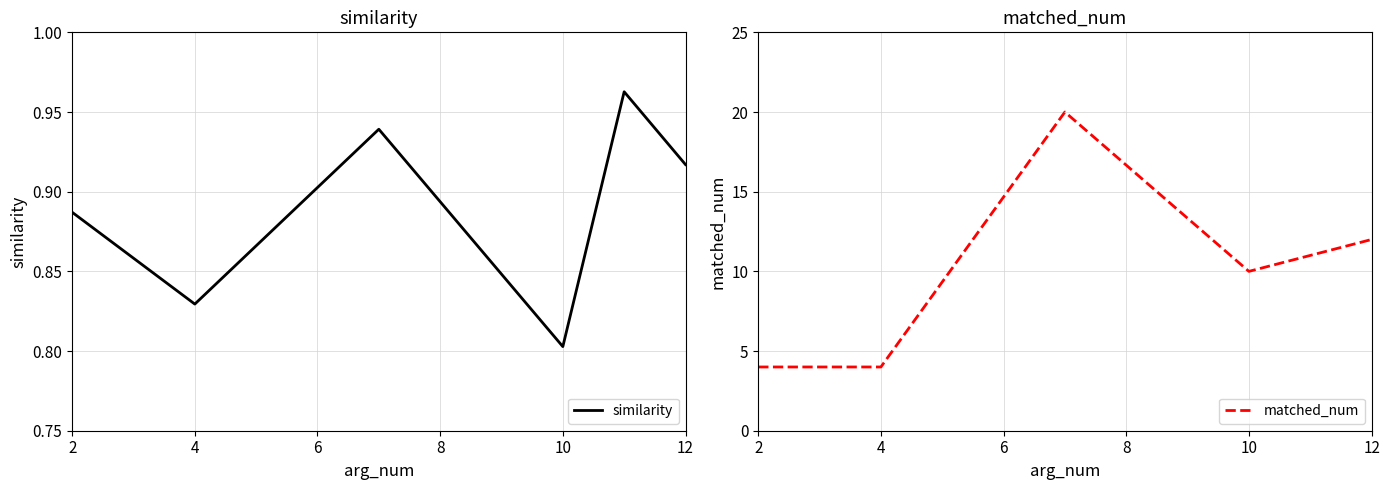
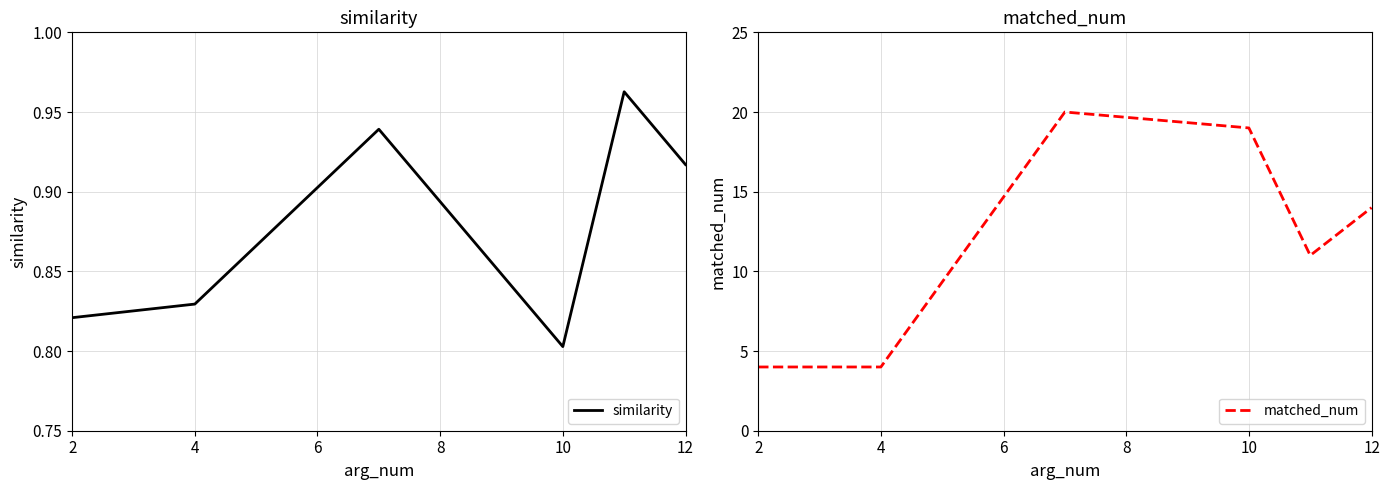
similarity, 2: 0.887 -> 0.821
matched_num, 10: 10 -> 19
matched_num, 12: 12 -> 14
